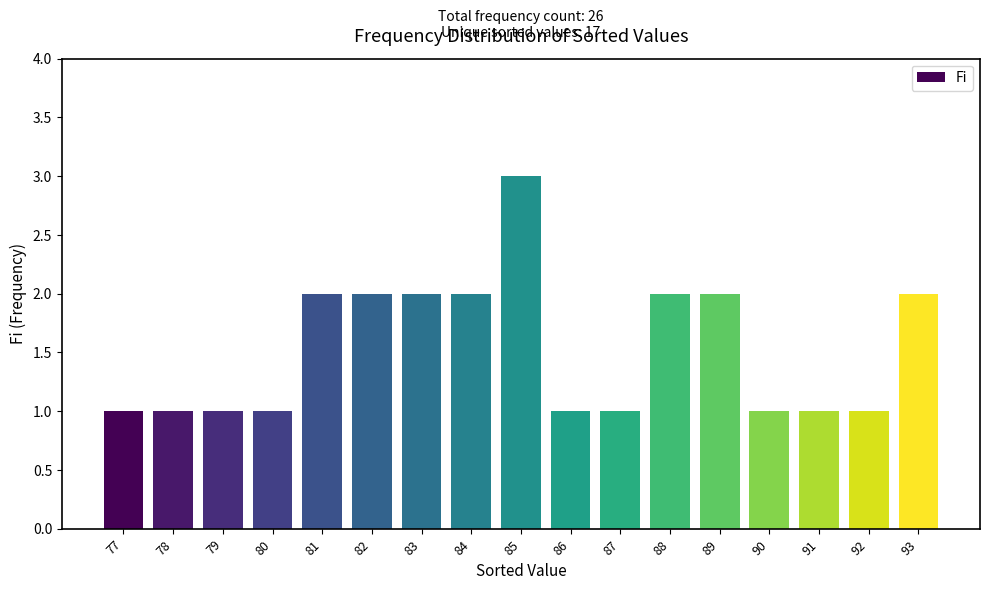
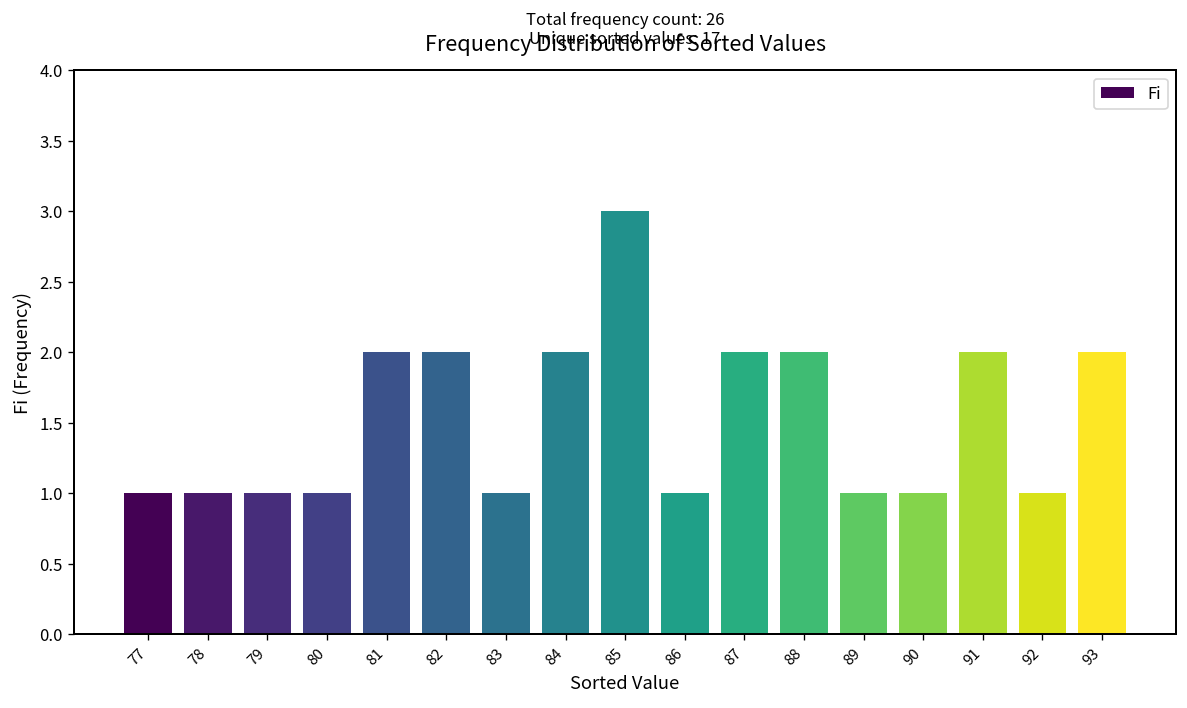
83: 2 -> 1
87: 1 -> 2
89: 2 -> 1
91: 1 -> 2
